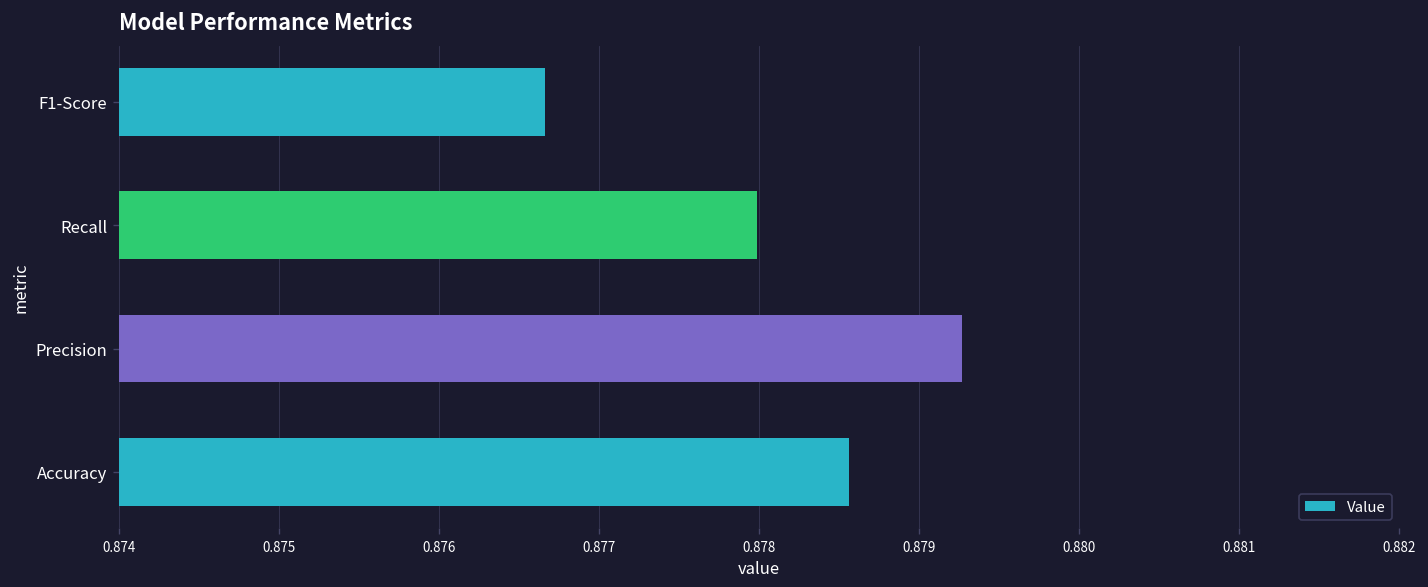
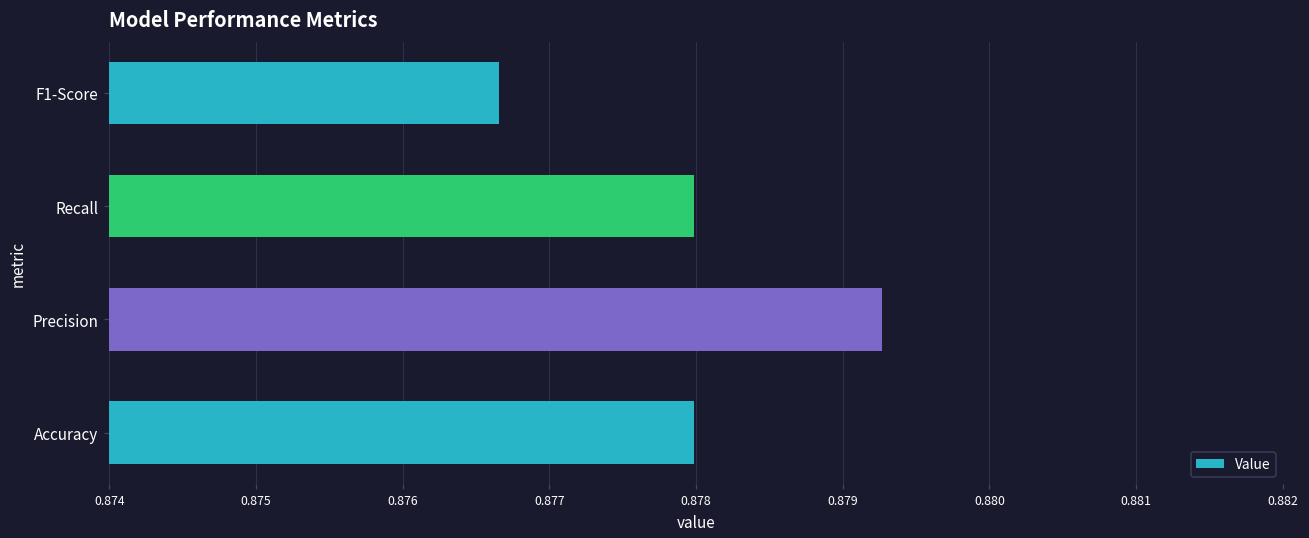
Accuracy: 0.87856 -> 0.87798
